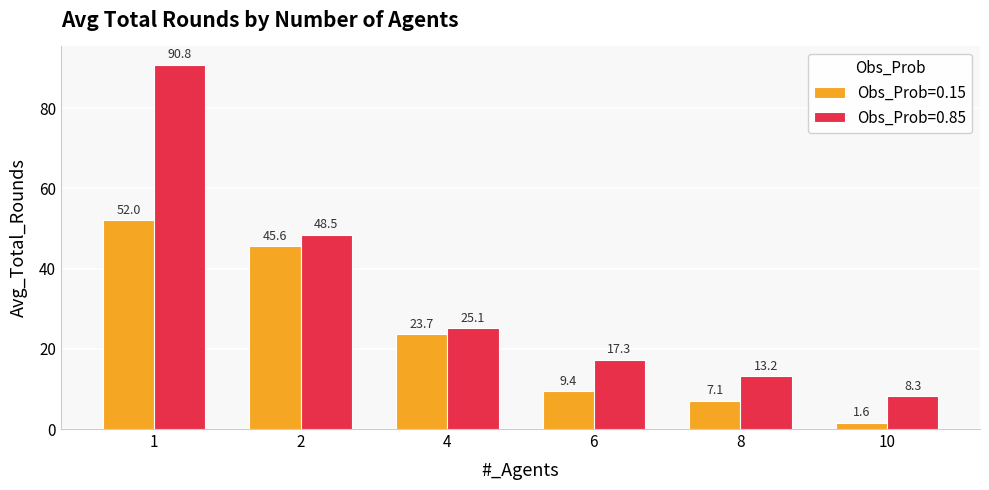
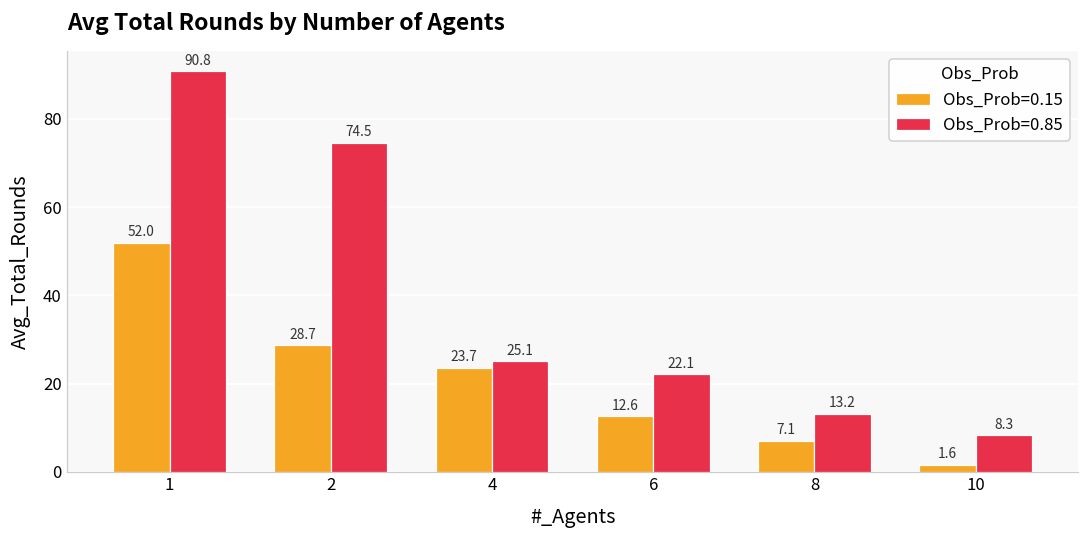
Obs_Prob=0.15, 2: 45.6 -> 28.7
Obs_Prob=0.85, 2: 48.5 -> 74.5
Obs_Prob=0.15, 6: 9.4 -> 12.6
Obs_Prob=0.85, 6: 17.3 -> 22.1
